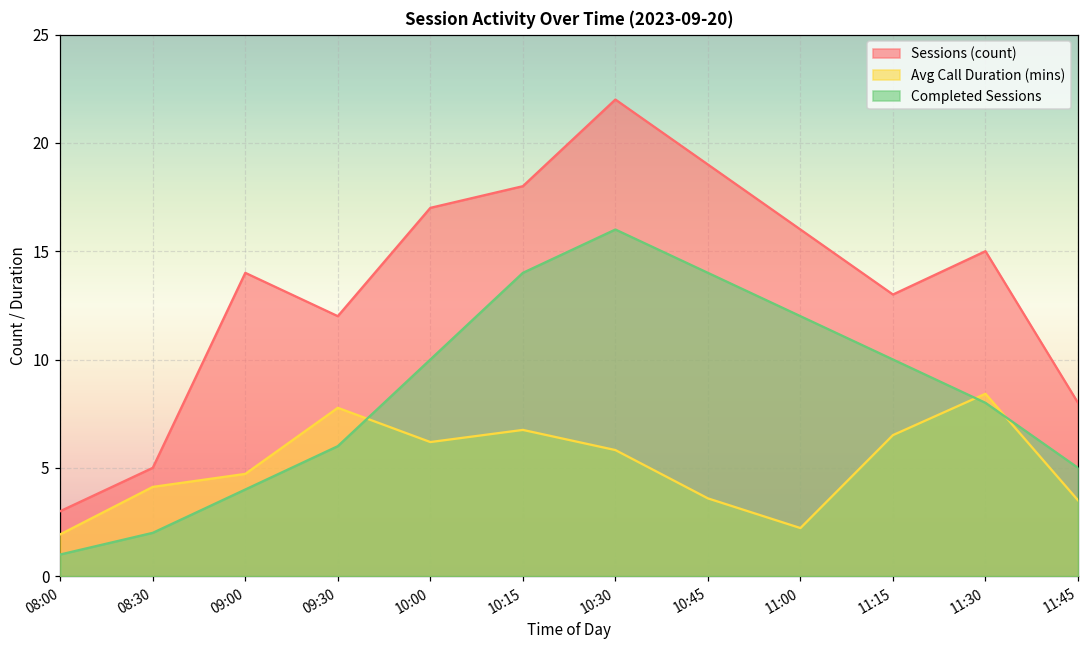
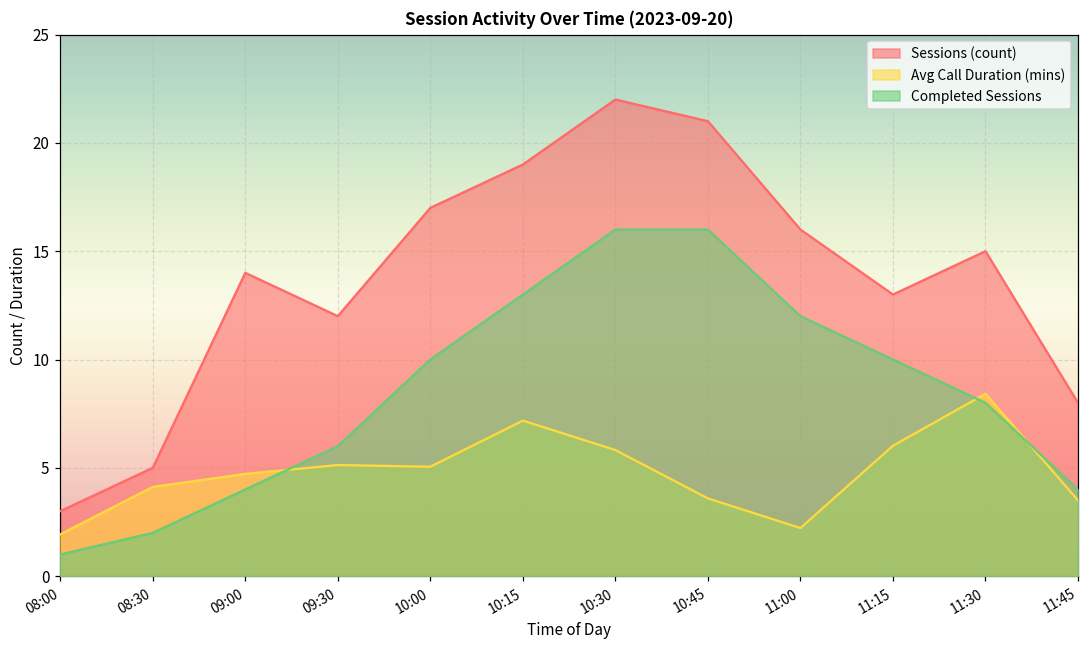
Avg Call Duration (mins), 09:30: 7.8 -> 5.1
Avg Call Duration (mins), 10:00: 6.2 -> 5.1
Sessions (count), 10:15: 18 -> 19
Avg Call Duration (mins), 10:15: 6.8 -> 7.2
Completed Sessions, 10:15: 14 -> 13
Sessions (count), 10:45: 19 -> 21
Completed Sessions, 10:45: 14 -> 16
Avg Call Duration (mins), 11:15: 6.5 -> 6.0
Completed Sessions, 11:45: 5 -> 4
